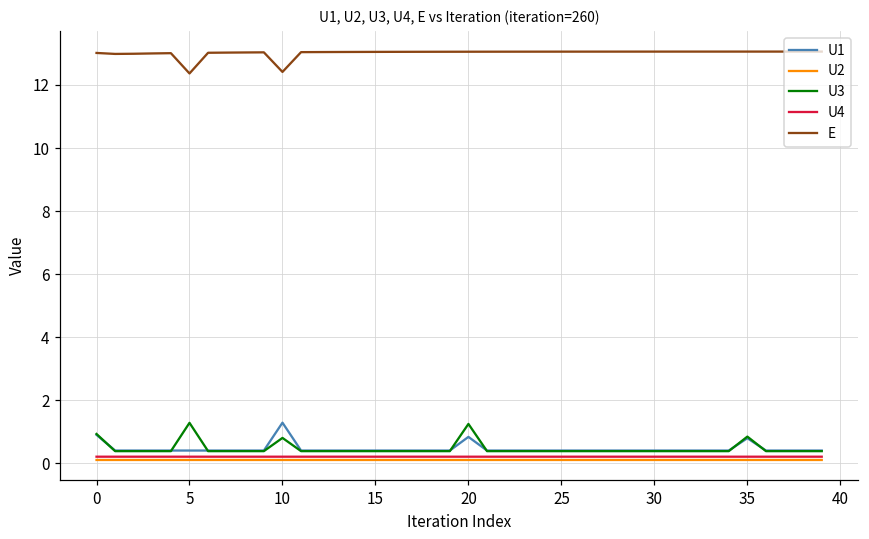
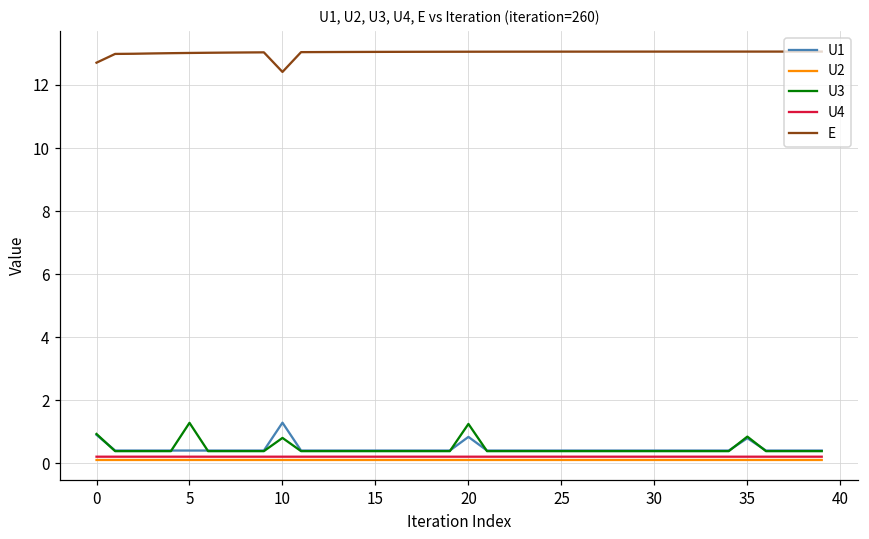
E, 0: 13.0 -> 12.7
E, 5: 12.4 -> 13.0
